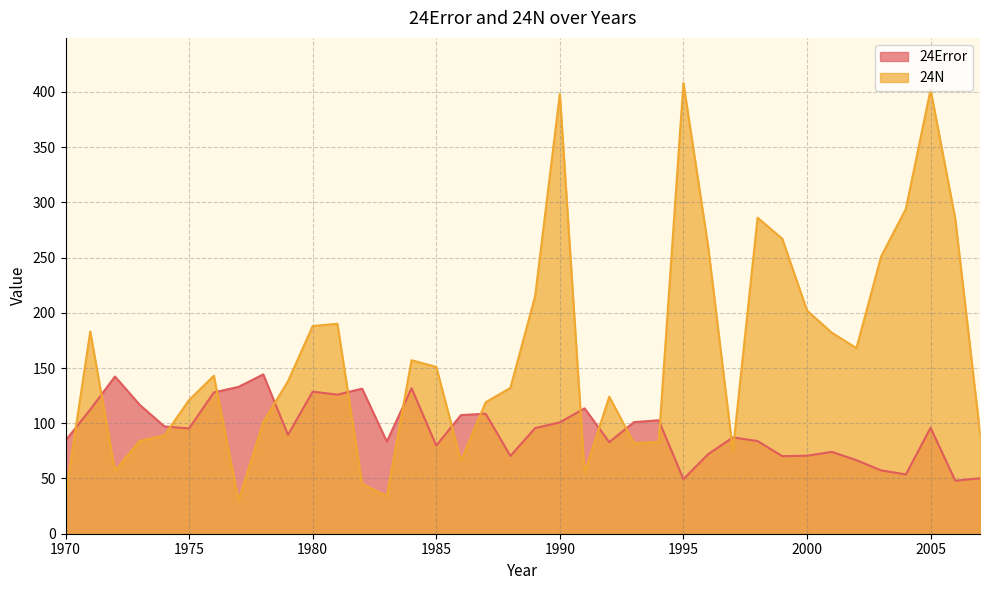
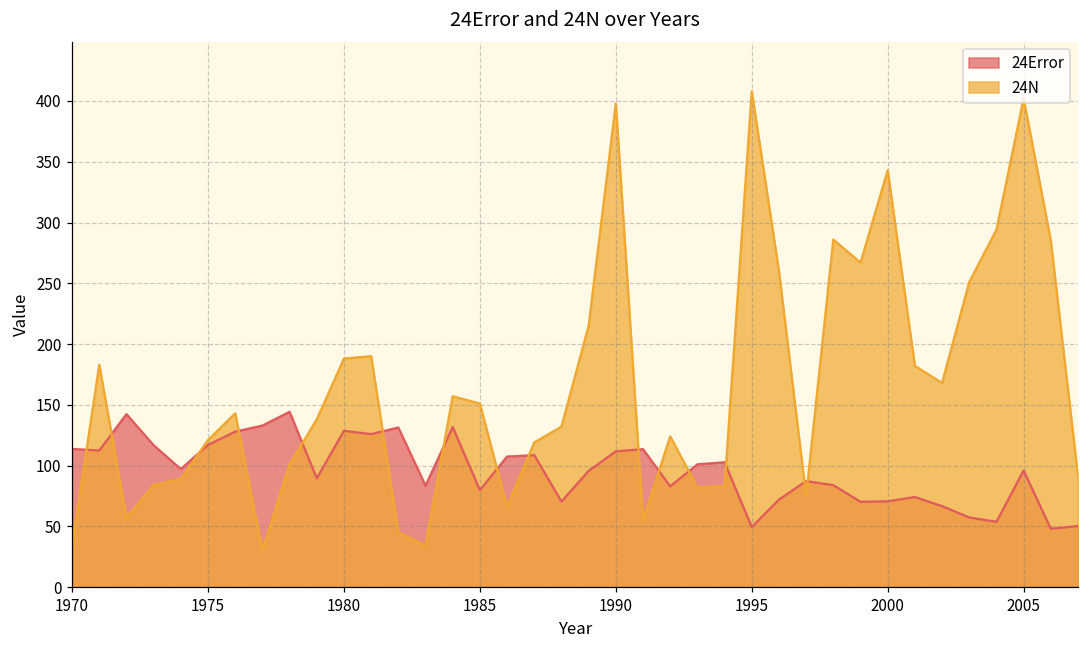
24Error, 1970: 84 -> 114
24Error, 1975: 95 -> 117
24Error, 1990: 101 -> 112
24N, 2000: 202 -> 343
